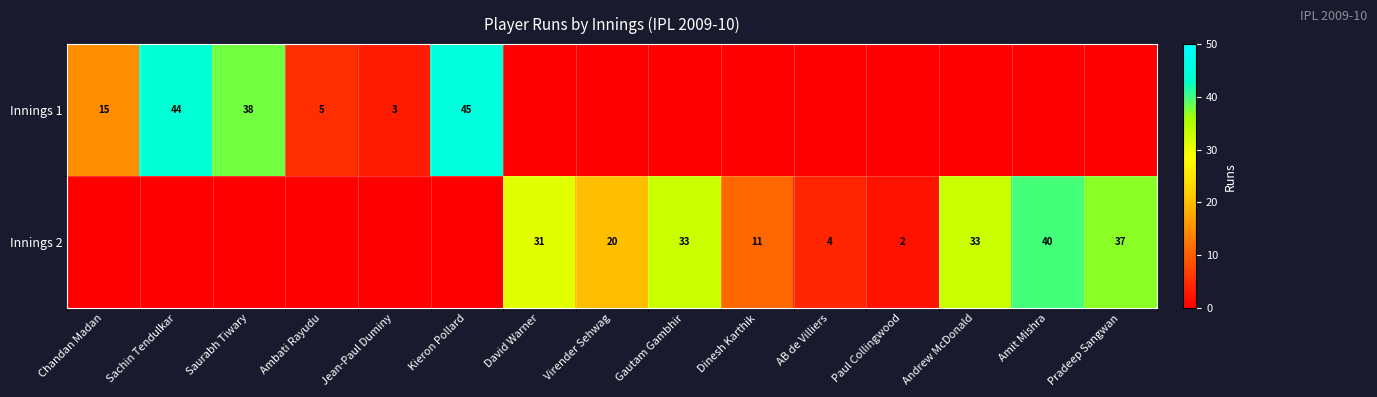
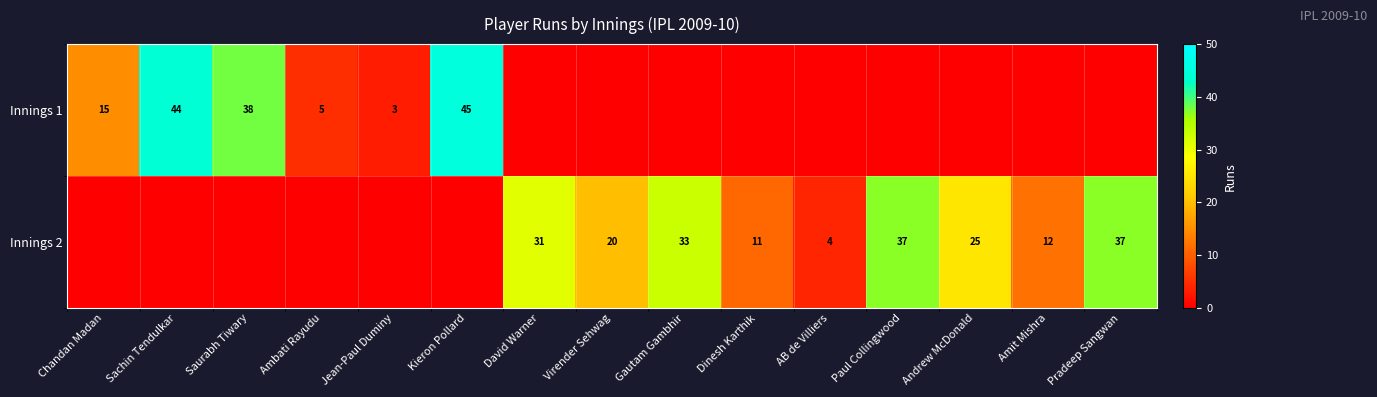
Innings 2, Paul Collingwood: 2 -> 37
Innings 2, Andrew McDonald: 33 -> 25
Innings 2, Amit Mishra: 40 -> 12
